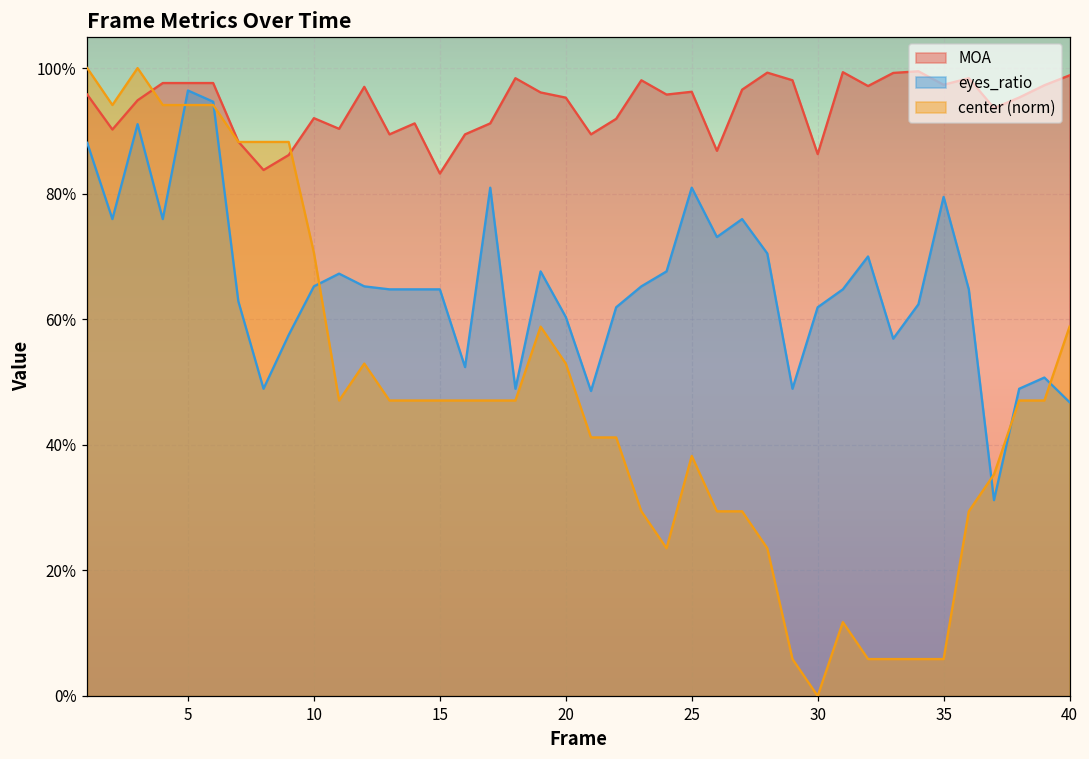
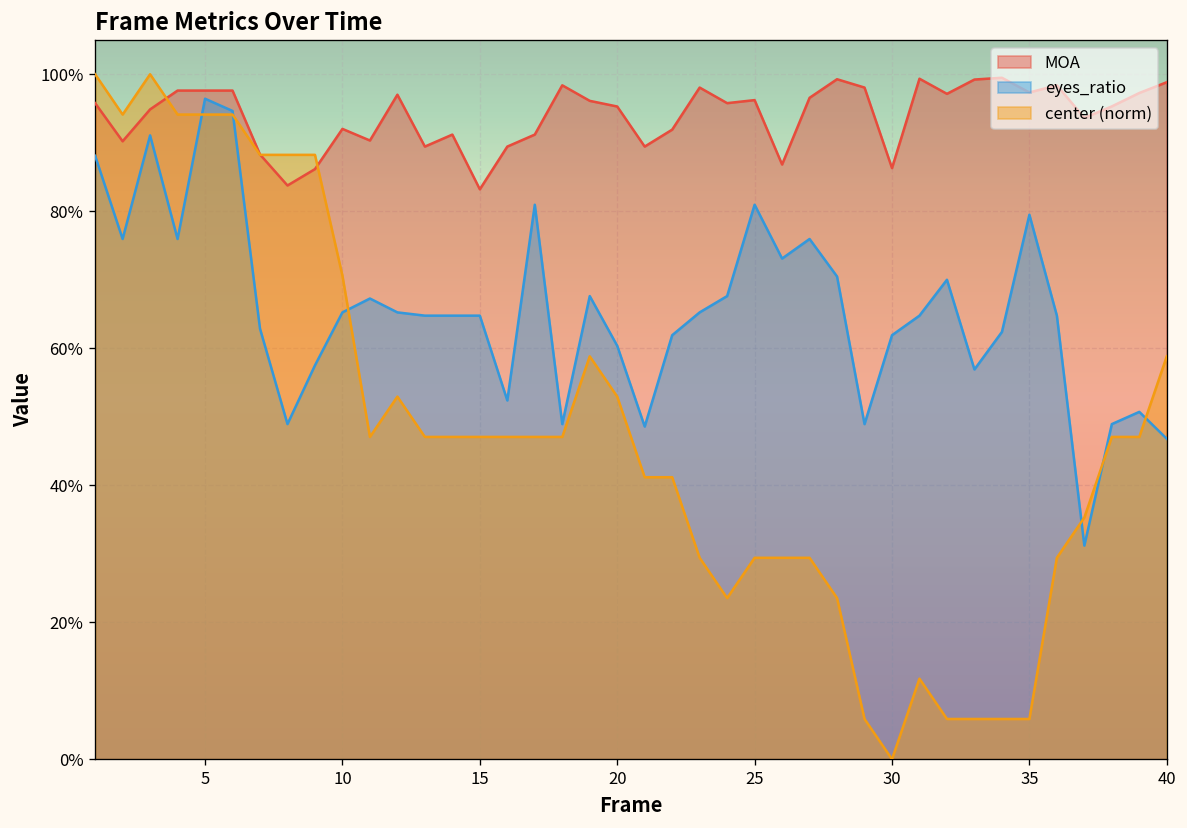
center (norm), 25: 38% -> 29%
